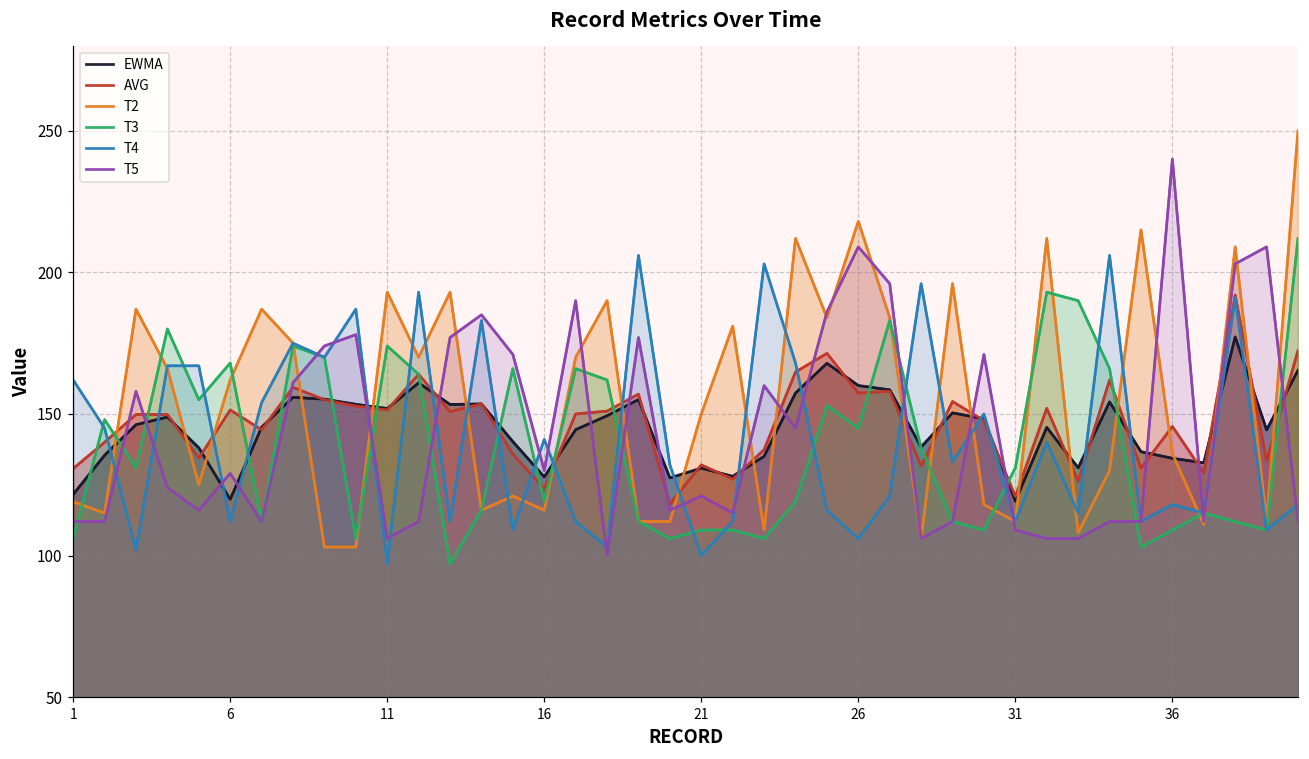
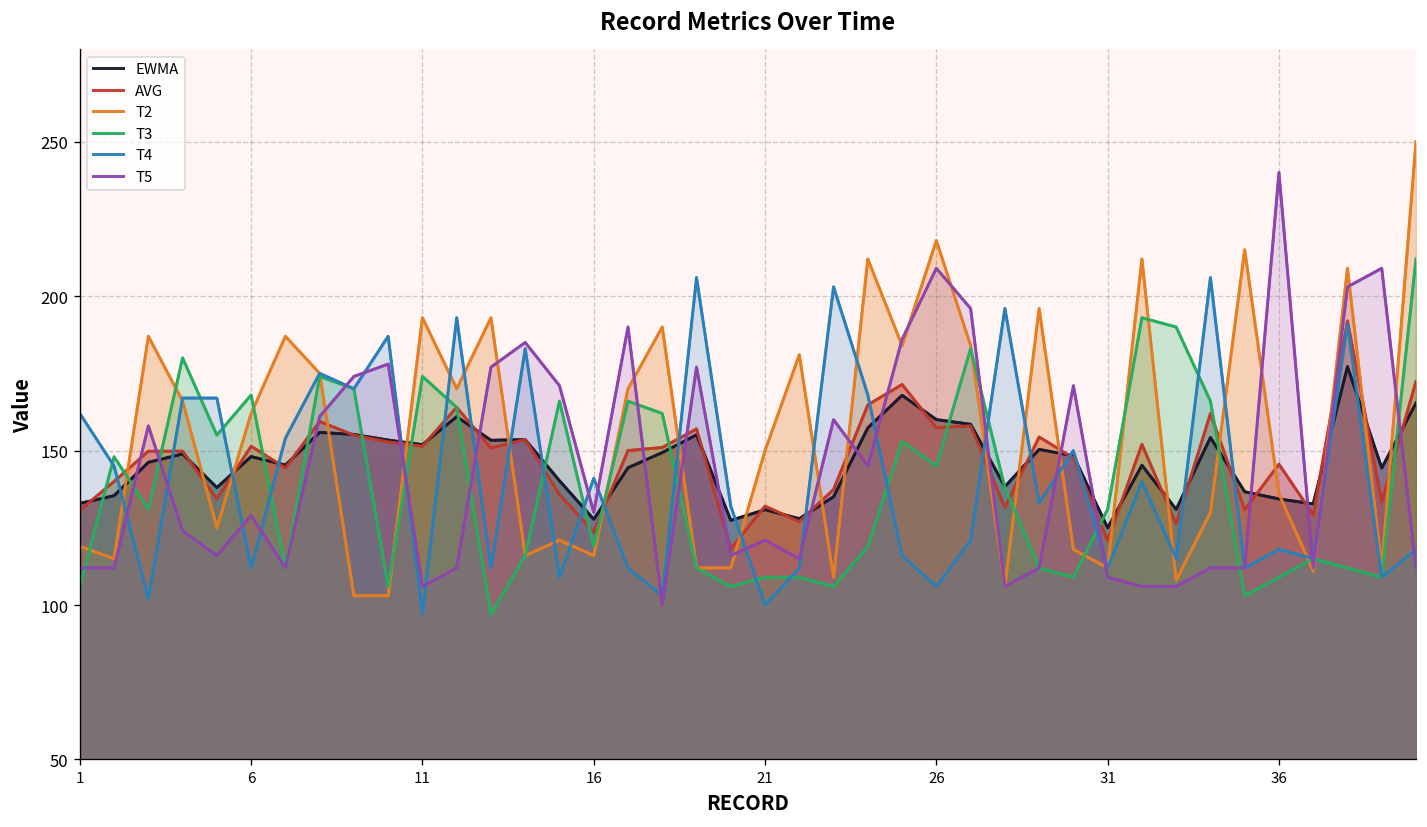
EWMA, 1: 122 -> 133
EWMA, 6: 120 -> 148
EWMA, 31: 119 -> 125
